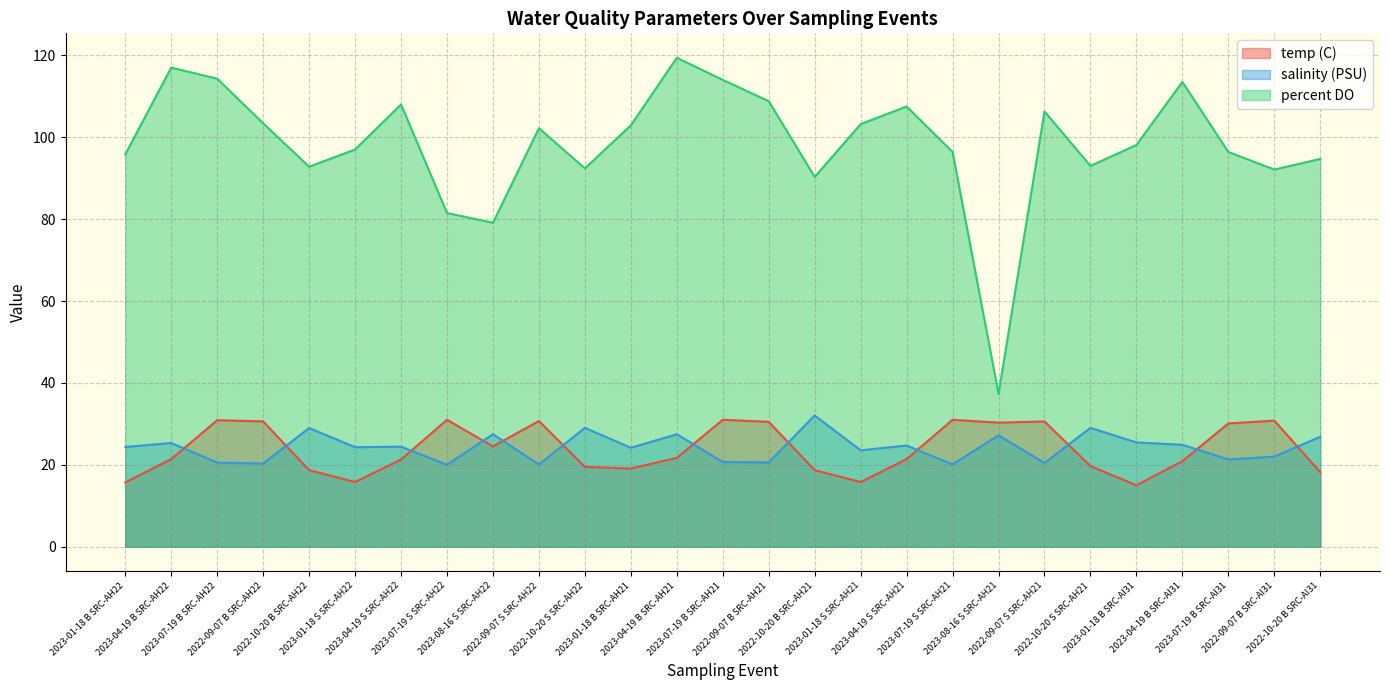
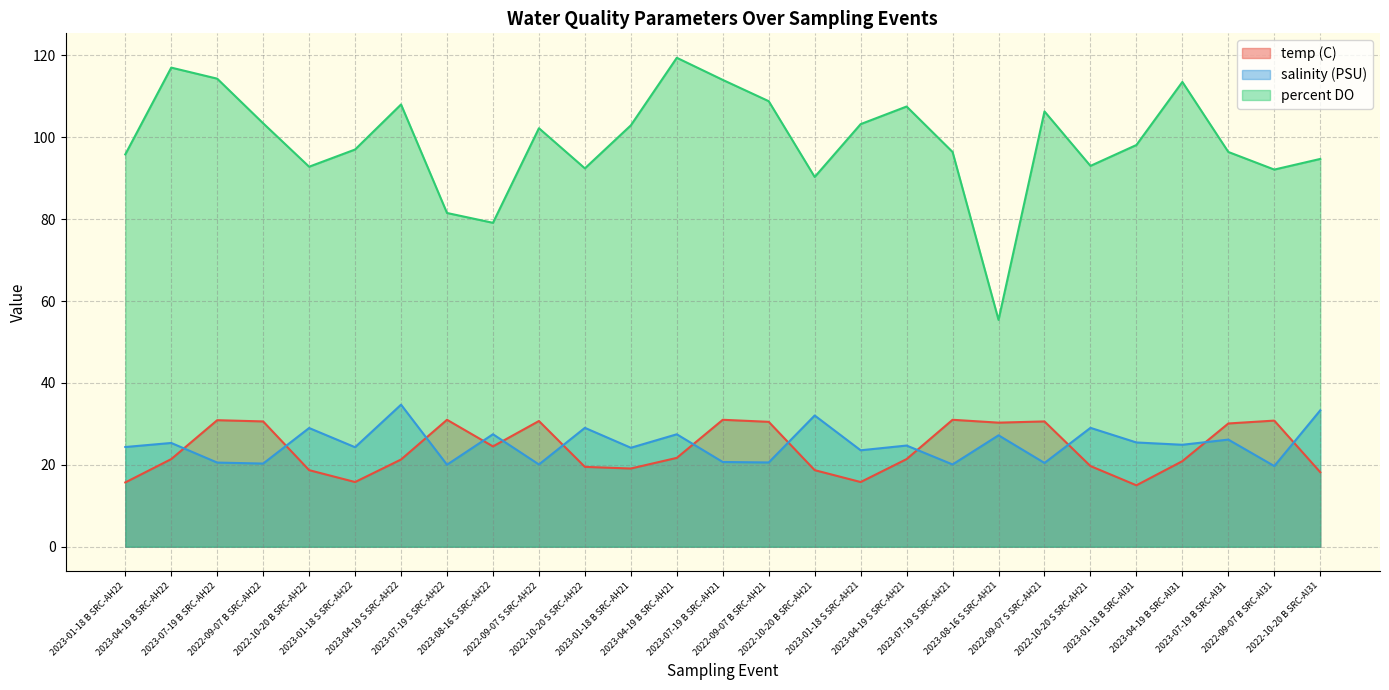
salinity (PSU), 2023-04-19 S SRC-AH22: 24 -> 35
percent DO, 2023-08-16 S SRC-AH21: 37 -> 55
salinity (PSU), 2023-07-19 B SRC-AI31: 21 -> 26
salinity (PSU), 2022-09-07 B SRC-AI31: 22 -> 20
salinity (PSU), 2022-10-20 B SRC-AI31: 27 -> 33
